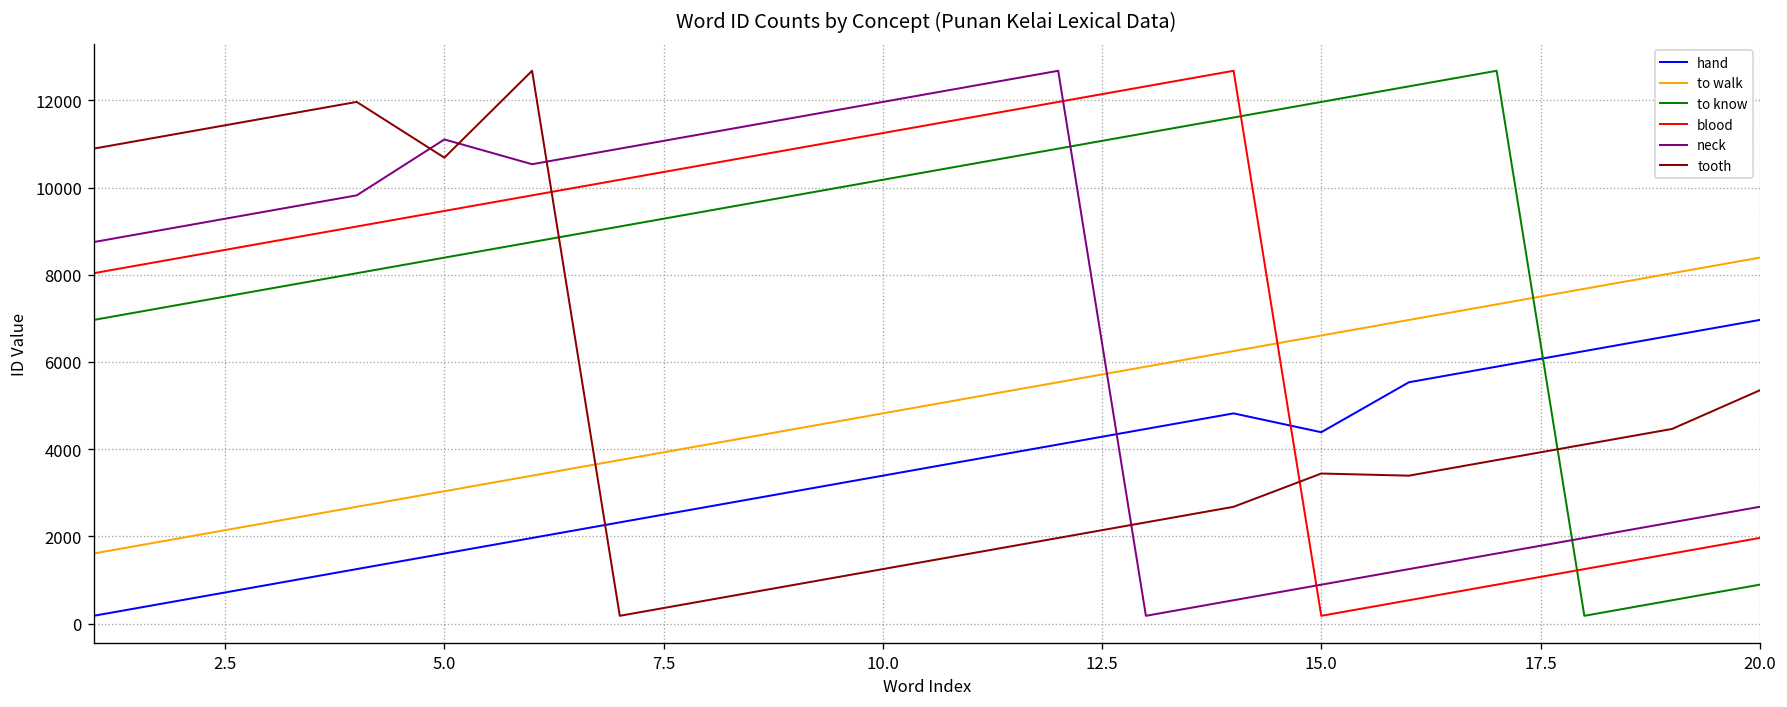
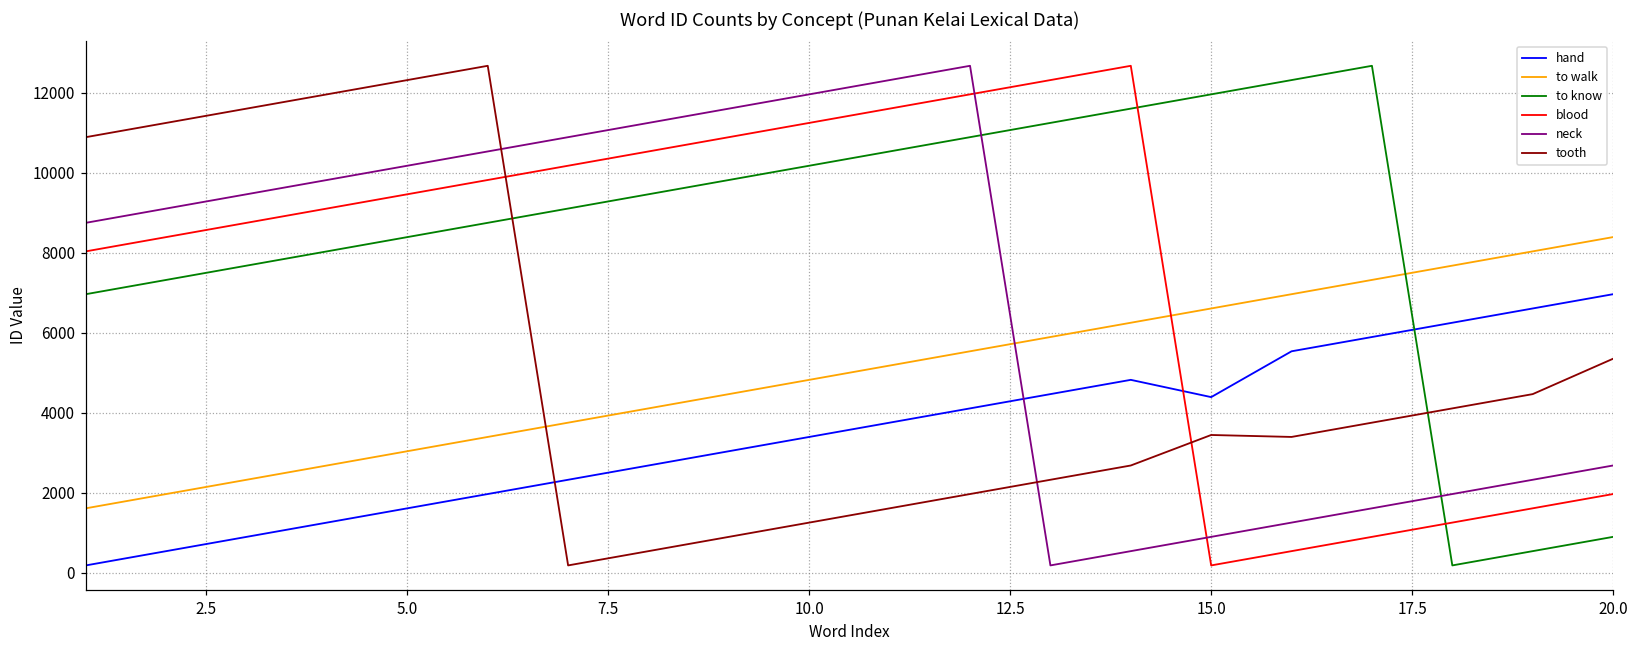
neck, 5.0: 11100 -> 10200
tooth, 5.0: 10700 -> 12300
